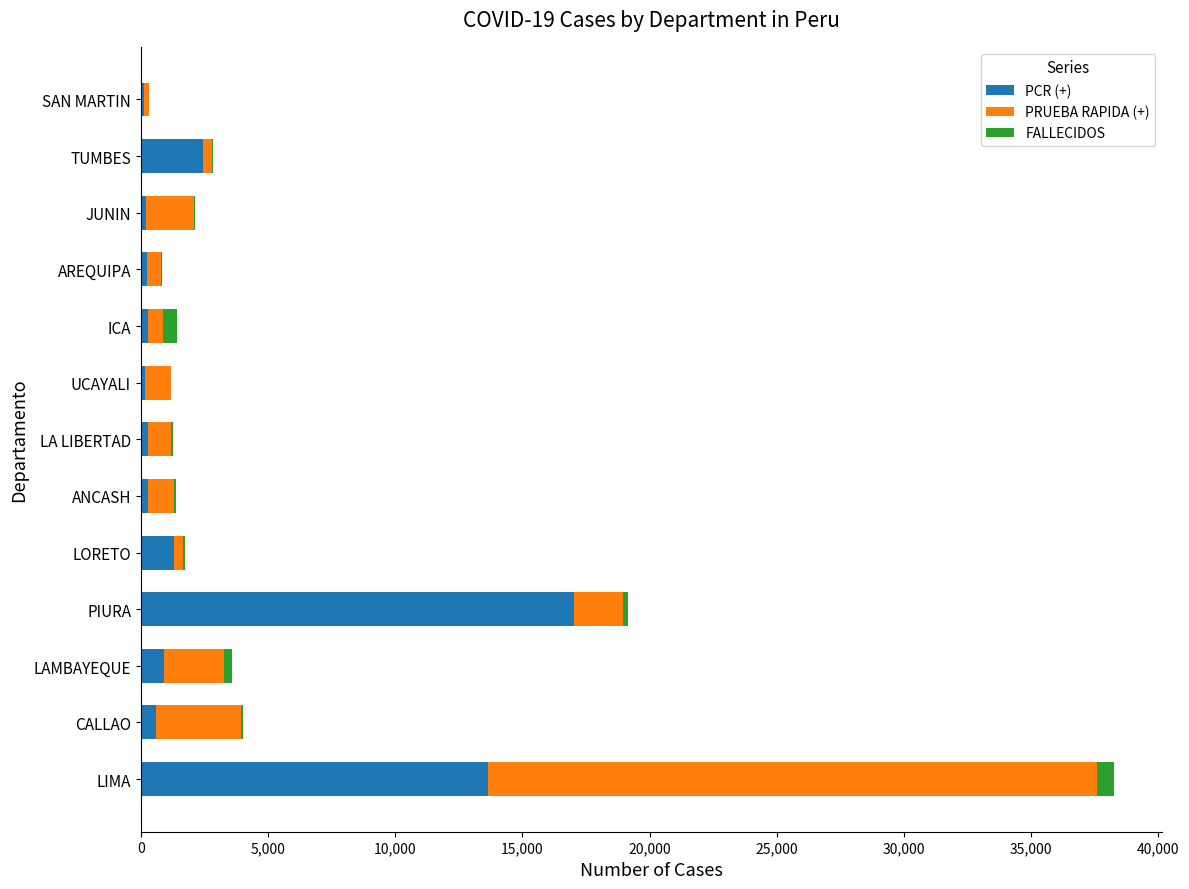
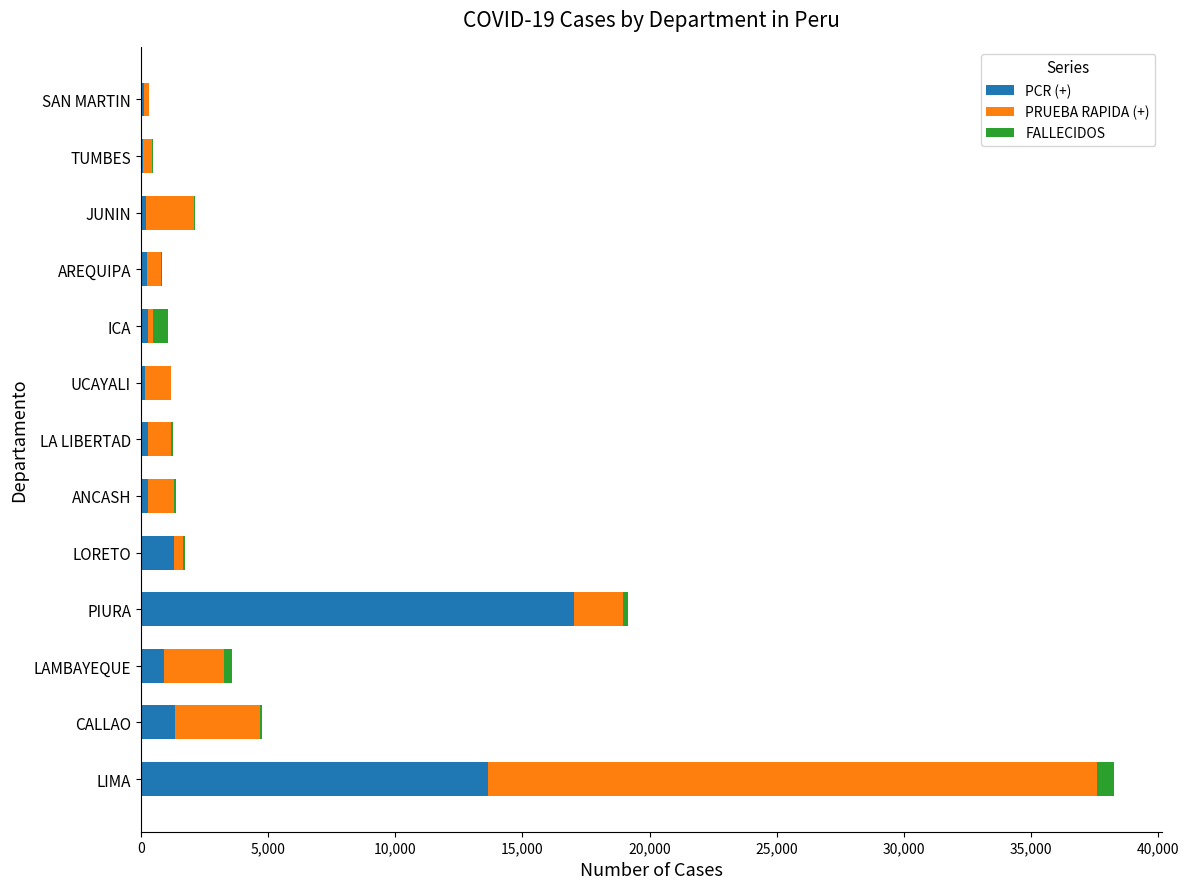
PCR (+), TUMBES: 2,400 -> 100
PRUEBA RAPIDA (+), ICA: 600 -> 200
PCR (+), CALLAO: 600 -> 1,300
